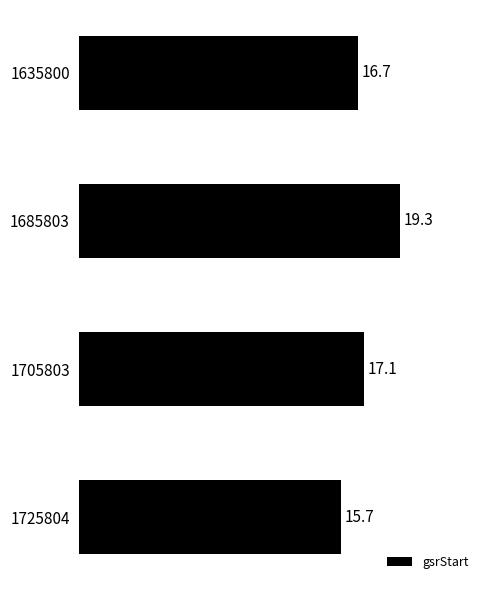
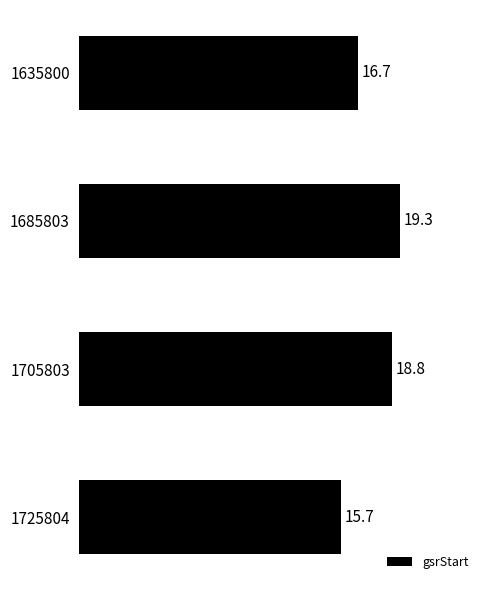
1705803: 17.1 -> 18.8
